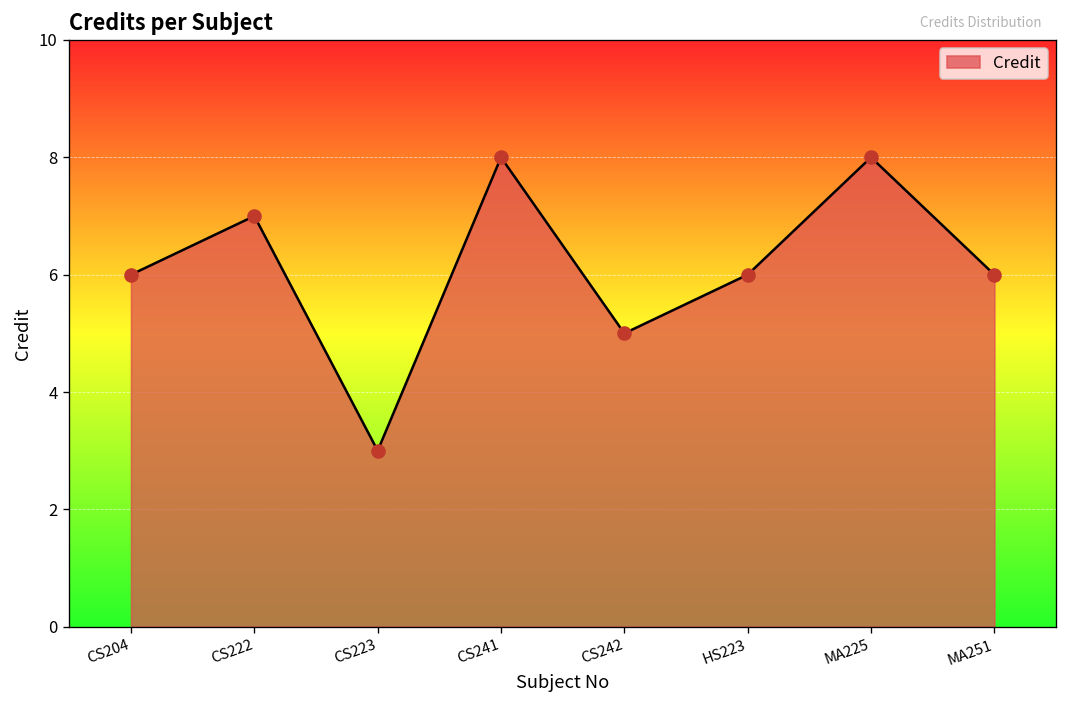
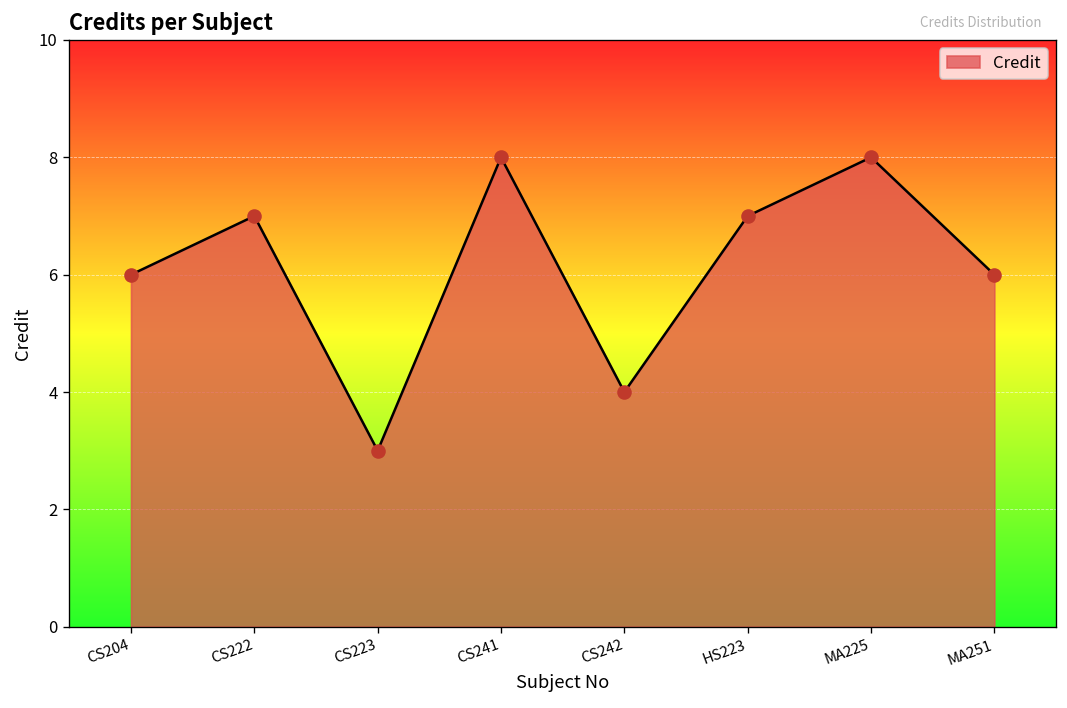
CS242: 5 -> 4
HS223: 6 -> 7
